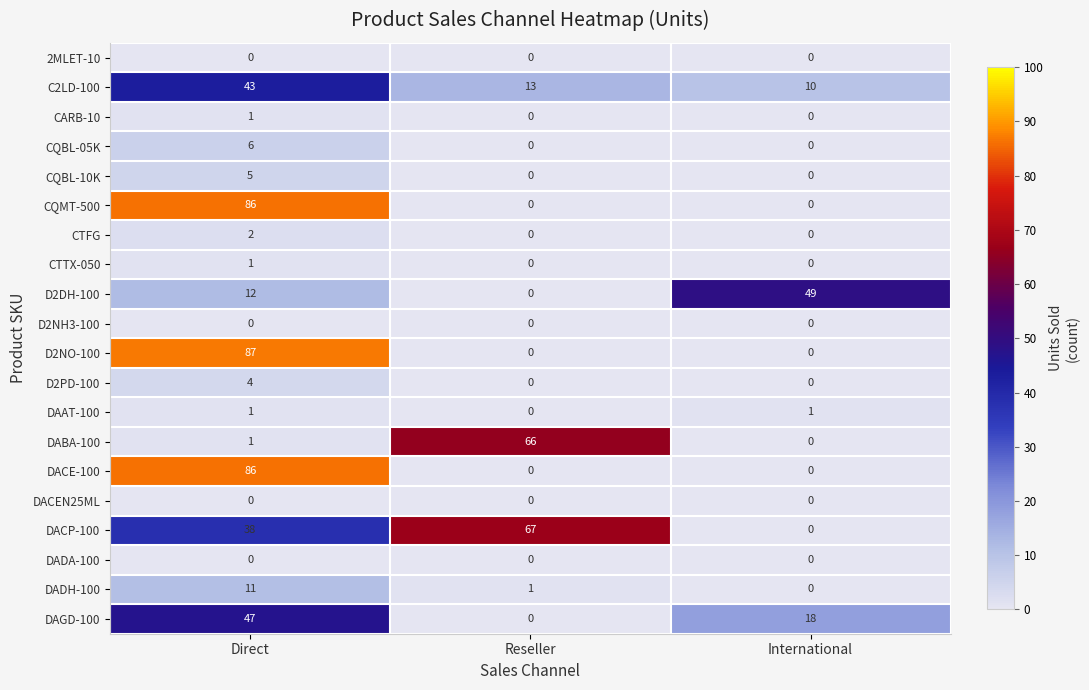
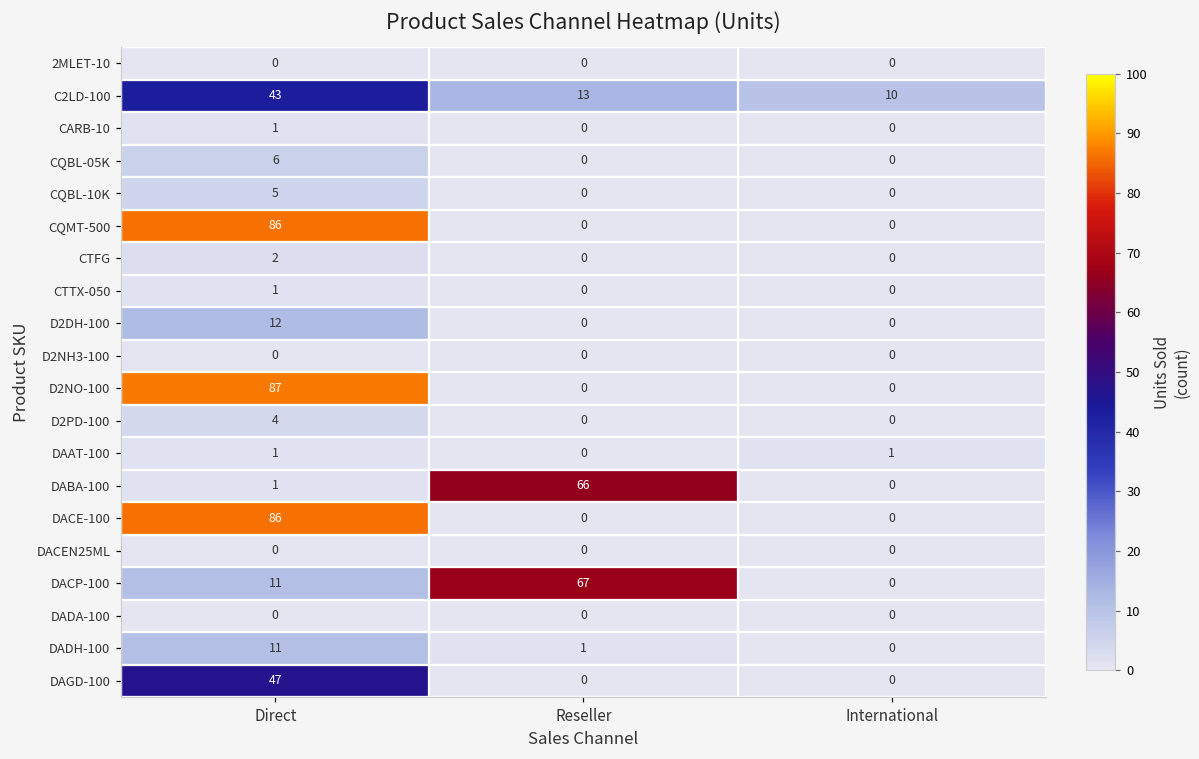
D2DH-100, International: 49 -> 0
DACP-100, Direct: 38 -> 11
DAGD-100, International: 18 -> 0
